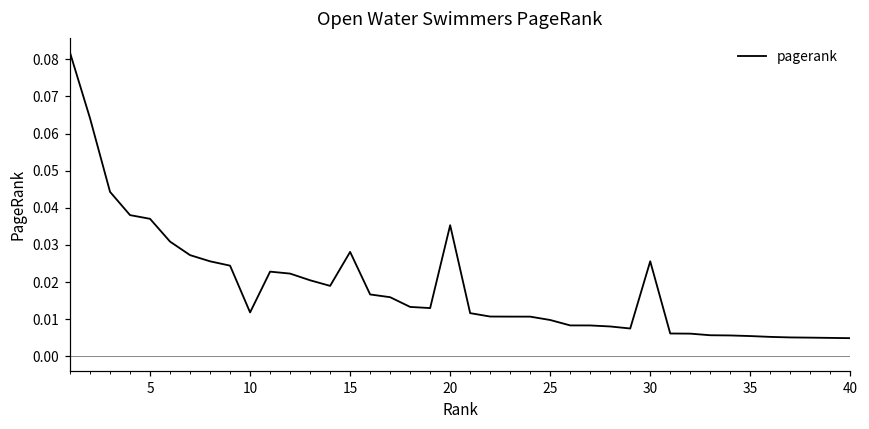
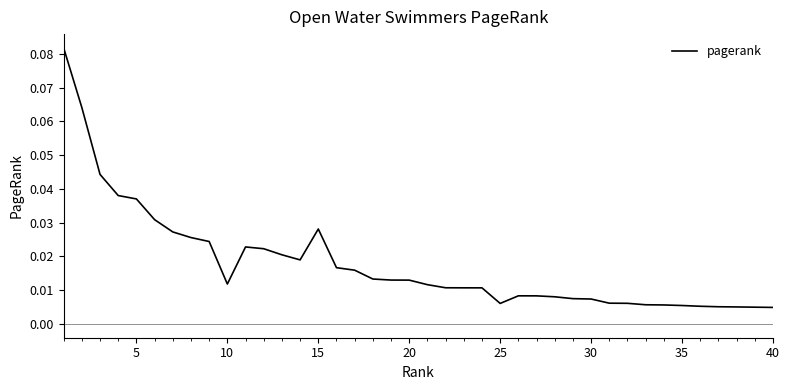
20: 0.035 -> 0.013
25: 0.010 -> 0.006
30: 0.026 -> 0.007
